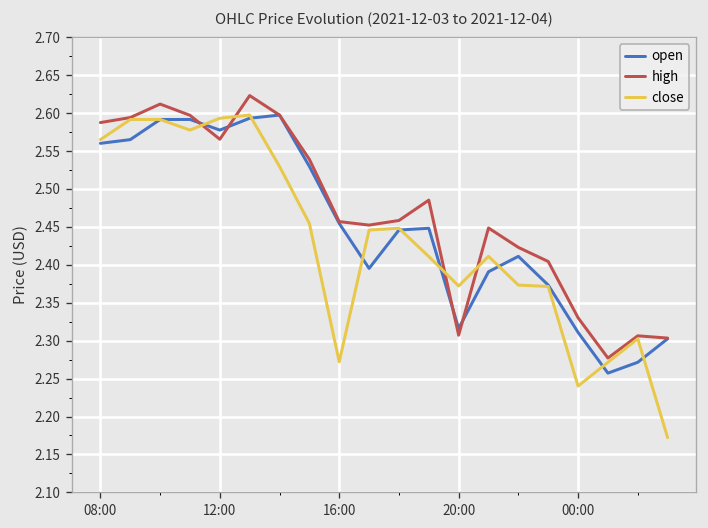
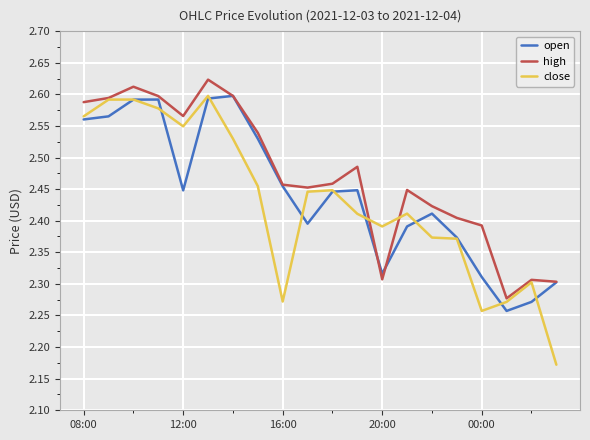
open, 12:00: 2.58 -> 2.45
close, 12:00: 2.59 -> 2.55
close, 20:00: 2.37 -> 2.39
high, 00:00: 2.33 -> 2.39
close, 00:00: 2.24 -> 2.26
